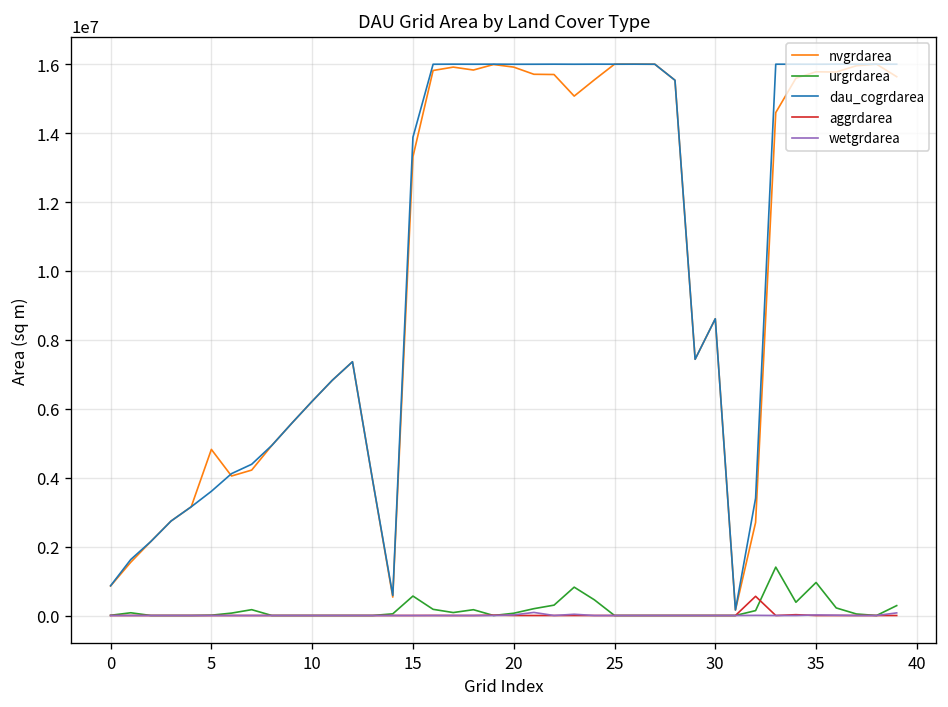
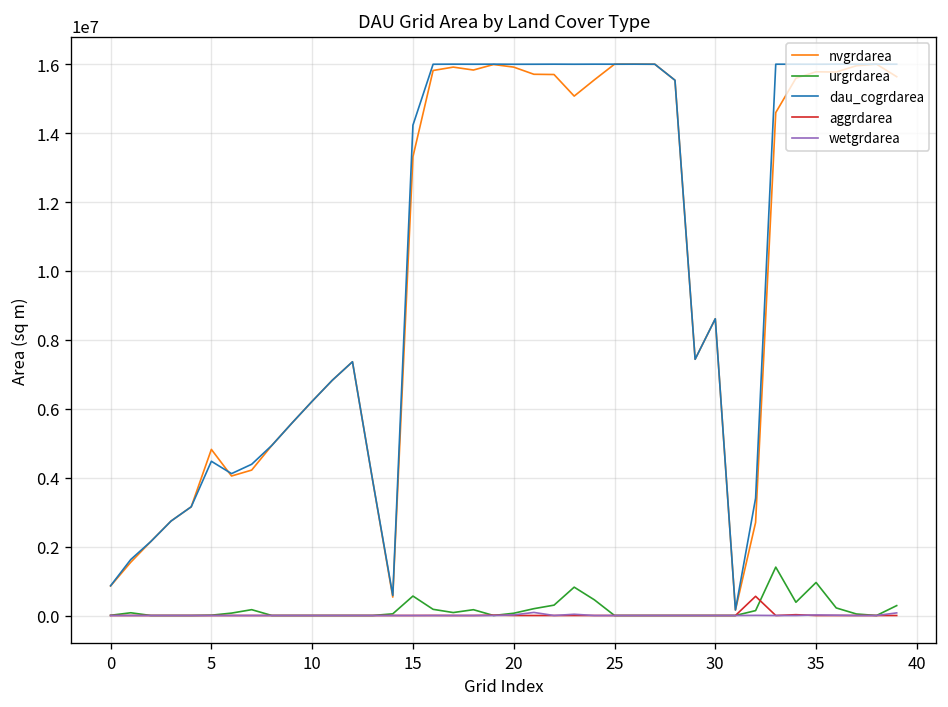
dau_cogrdarea, 5: 3600000 -> 4500000
dau_cogrdarea, 15: 13900000 -> 14200000
